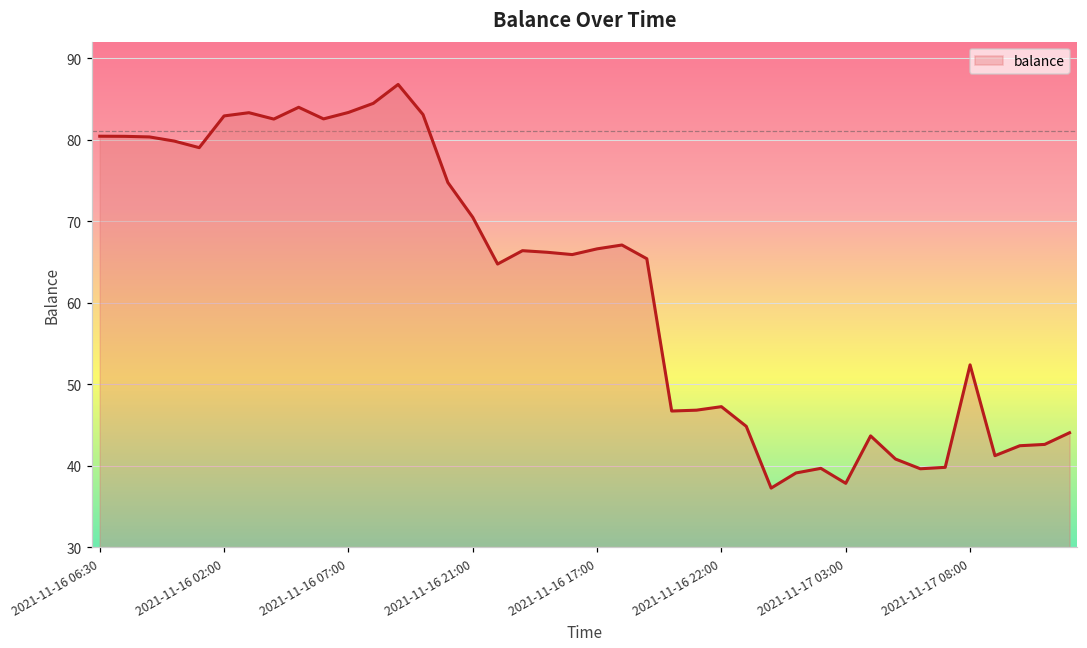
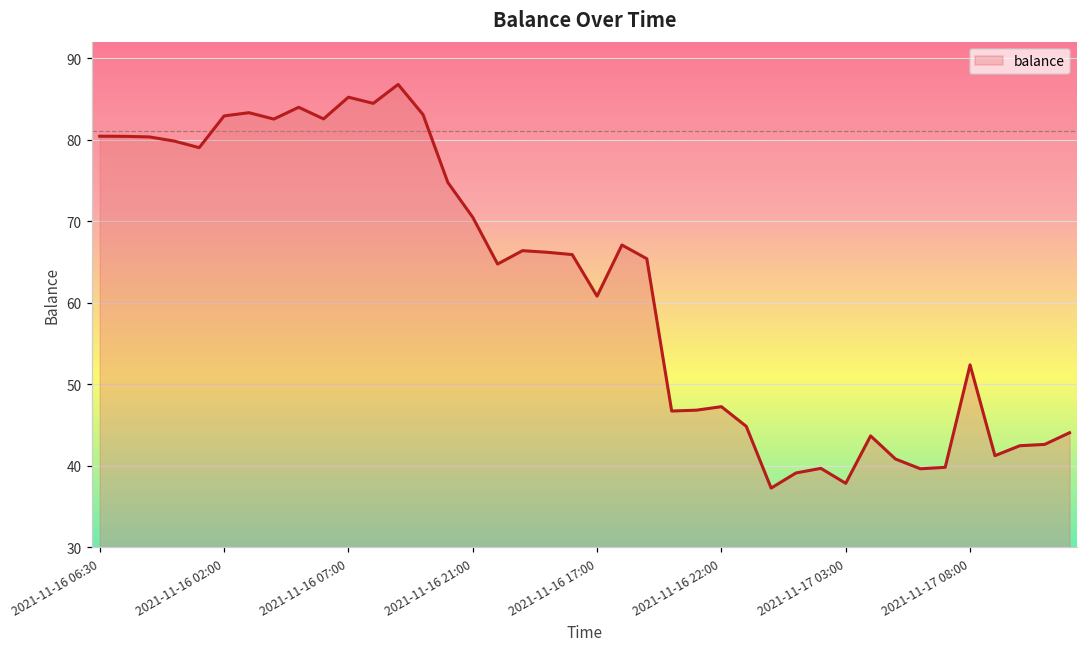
2021-11-16 07:00: 83 -> 85
2021-11-16 17:00: 67 -> 61
